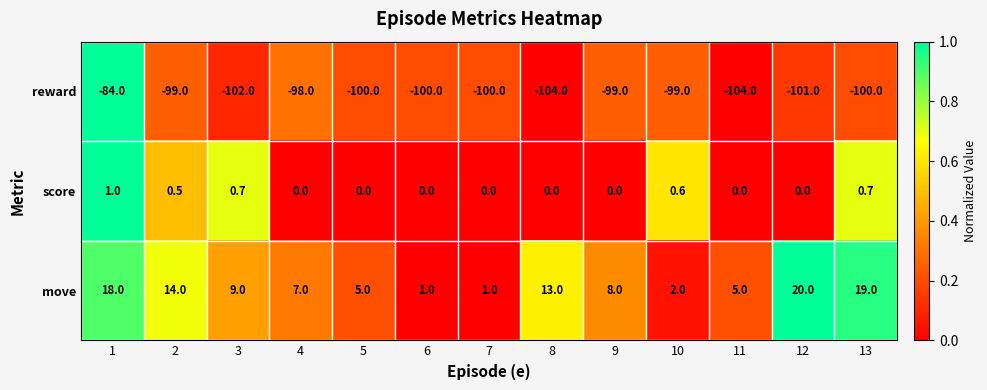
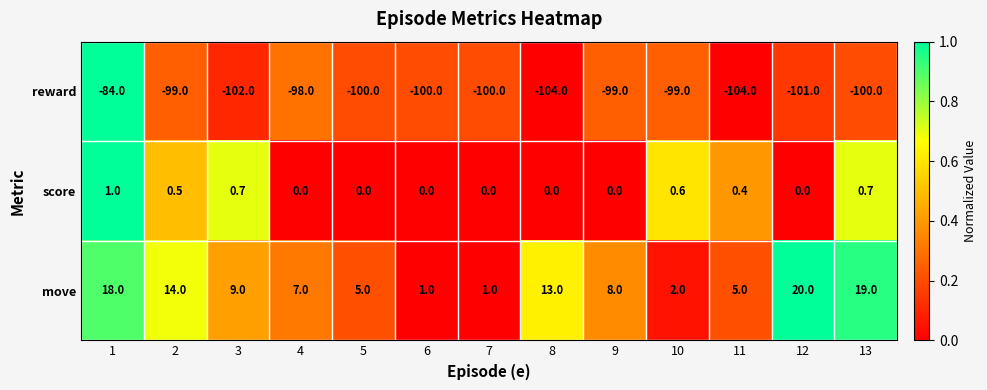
score, 11: 0.0 -> 0.4
